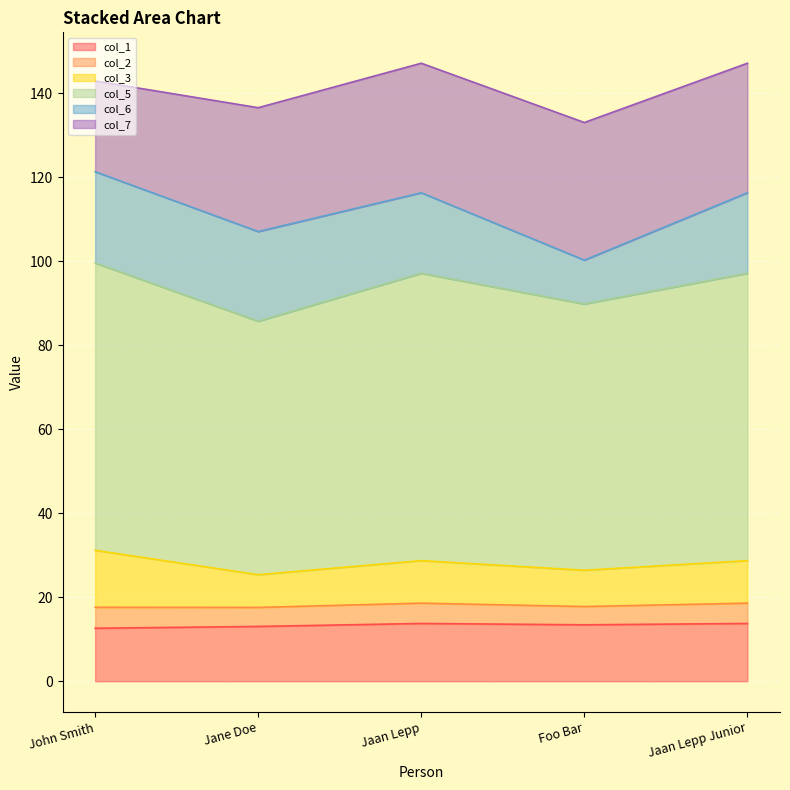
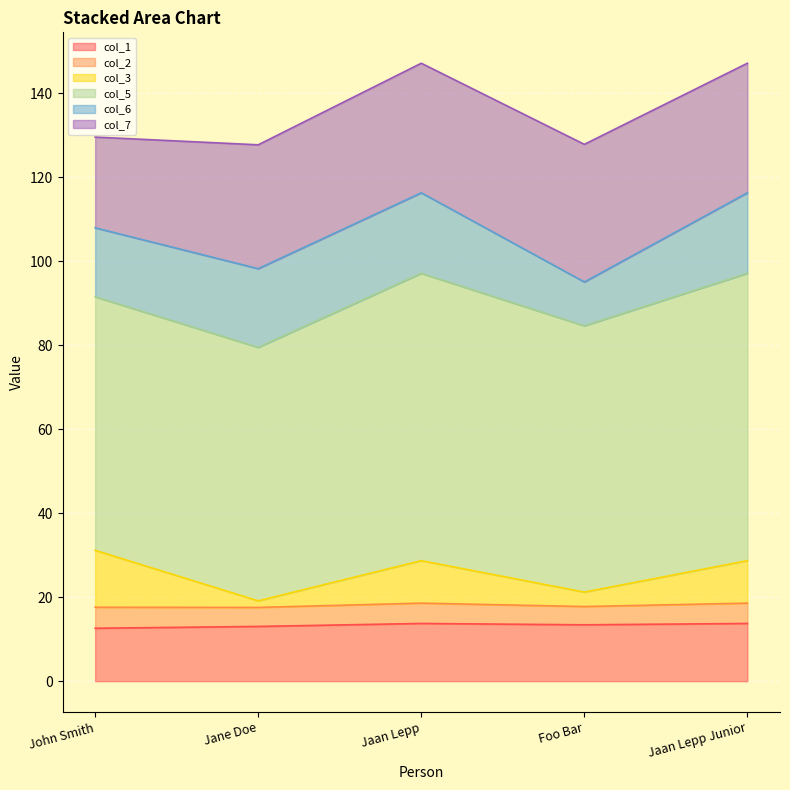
col_5, John Smith: 68 -> 60
col_6, John Smith: 22 -> 16
col_3, Jane Doe: 8 -> 2
col_6, Jane Doe: 21 -> 19
col_3, Foo Bar: 9 -> 3
